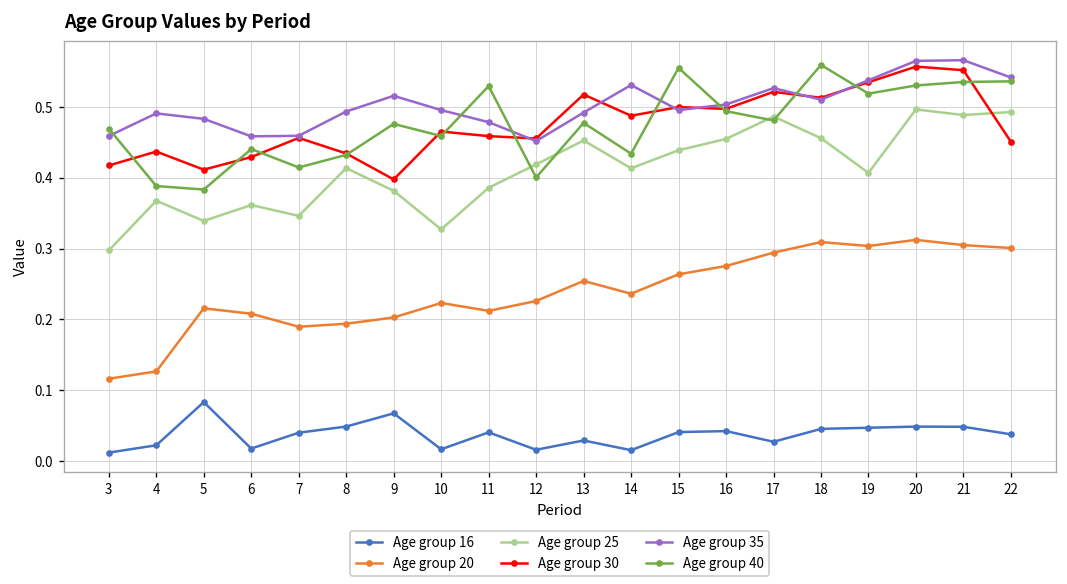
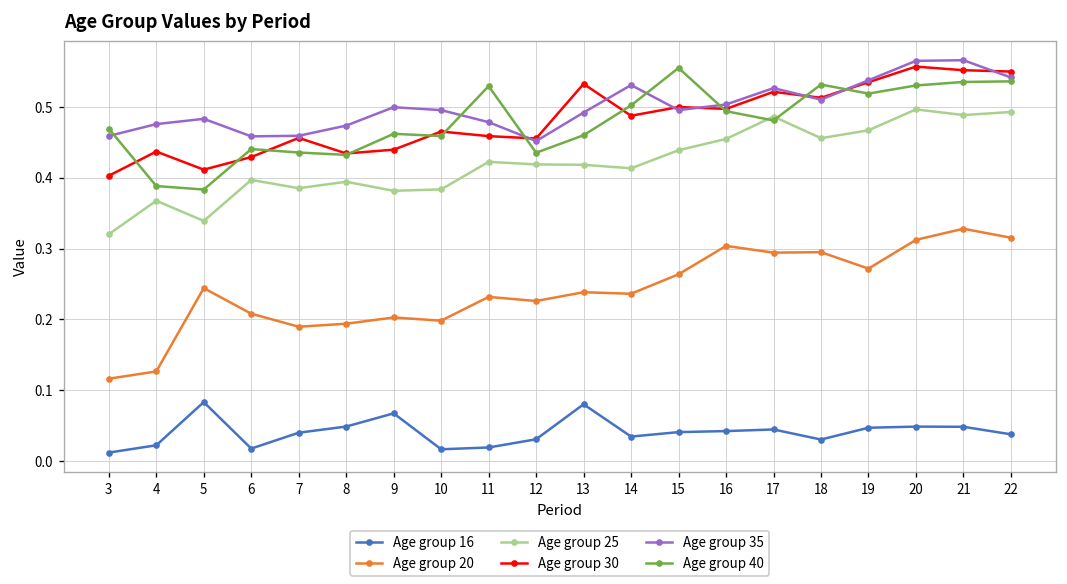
Age group 25, 3: 0.30 -> 0.32
Age group 30, 3: 0.42 -> 0.40
Age group 35, 4: 0.49 -> 0.48
Age group 20, 5: 0.22 -> 0.24
Age group 25, 6: 0.36 -> 0.40
Age group 25, 7: 0.35 -> 0.39
Age group 40, 7: 0.41 -> 0.44
Age group 25, 8: 0.41 -> 0.39
Age group 35, 8: 0.49 -> 0.47
Age group 30, 9: 0.40 -> 0.44
Age group 35, 9: 0.52 -> 0.50
Age group 40, 9: 0.48 -> 0.46
Age group 20, 10: 0.22 -> 0.20
Age group 25, 10: 0.33 -> 0.38
Age group 16, 11: 0.04 -> 0.02
Age group 20, 11: 0.21 -> 0.23
Age group 25, 11: 0.39 -> 0.42
Age group 16, 12: 0.02 -> 0.03
Age group 40, 12: 0.40 -> 0.44
Age group 16, 13: 0.03 -> 0.08
Age group 20, 13: 0.25 -> 0.24
Age group 25, 13: 0.45 -> 0.42
Age group 30, 13: 0.52 -> 0.53
Age group 40, 13: 0.48 -> 0.46
Age group 16, 14: 0.02 -> 0.03
Age group 40, 14: 0.43 -> 0.50
Age group 20, 16: 0.28 -> 0.30
Age group 16, 17: 0.03 -> 0.04
Age group 16, 18: 0.05 -> 0.03
Age group 20, 18: 0.31 -> 0.29
Age group 40, 18: 0.56 -> 0.53
Age group 20, 19: 0.30 -> 0.27
Age group 25, 19: 0.41 -> 0.47
Age group 20, 21: 0.30 -> 0.33
Age group 20, 22: 0.30 -> 0.32
Age group 30, 22: 0.45 -> 0.55
